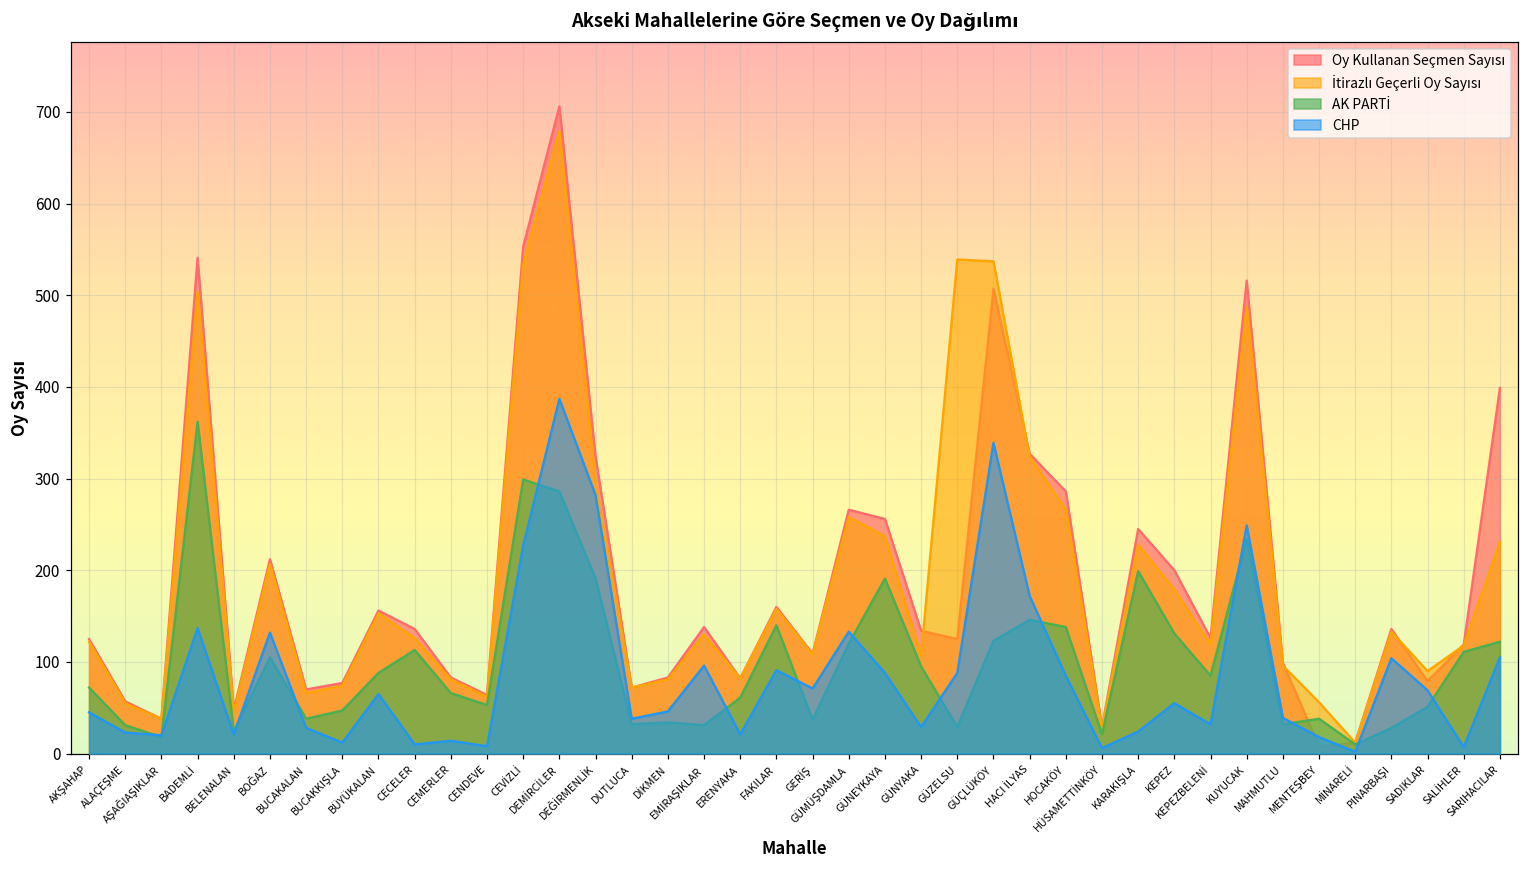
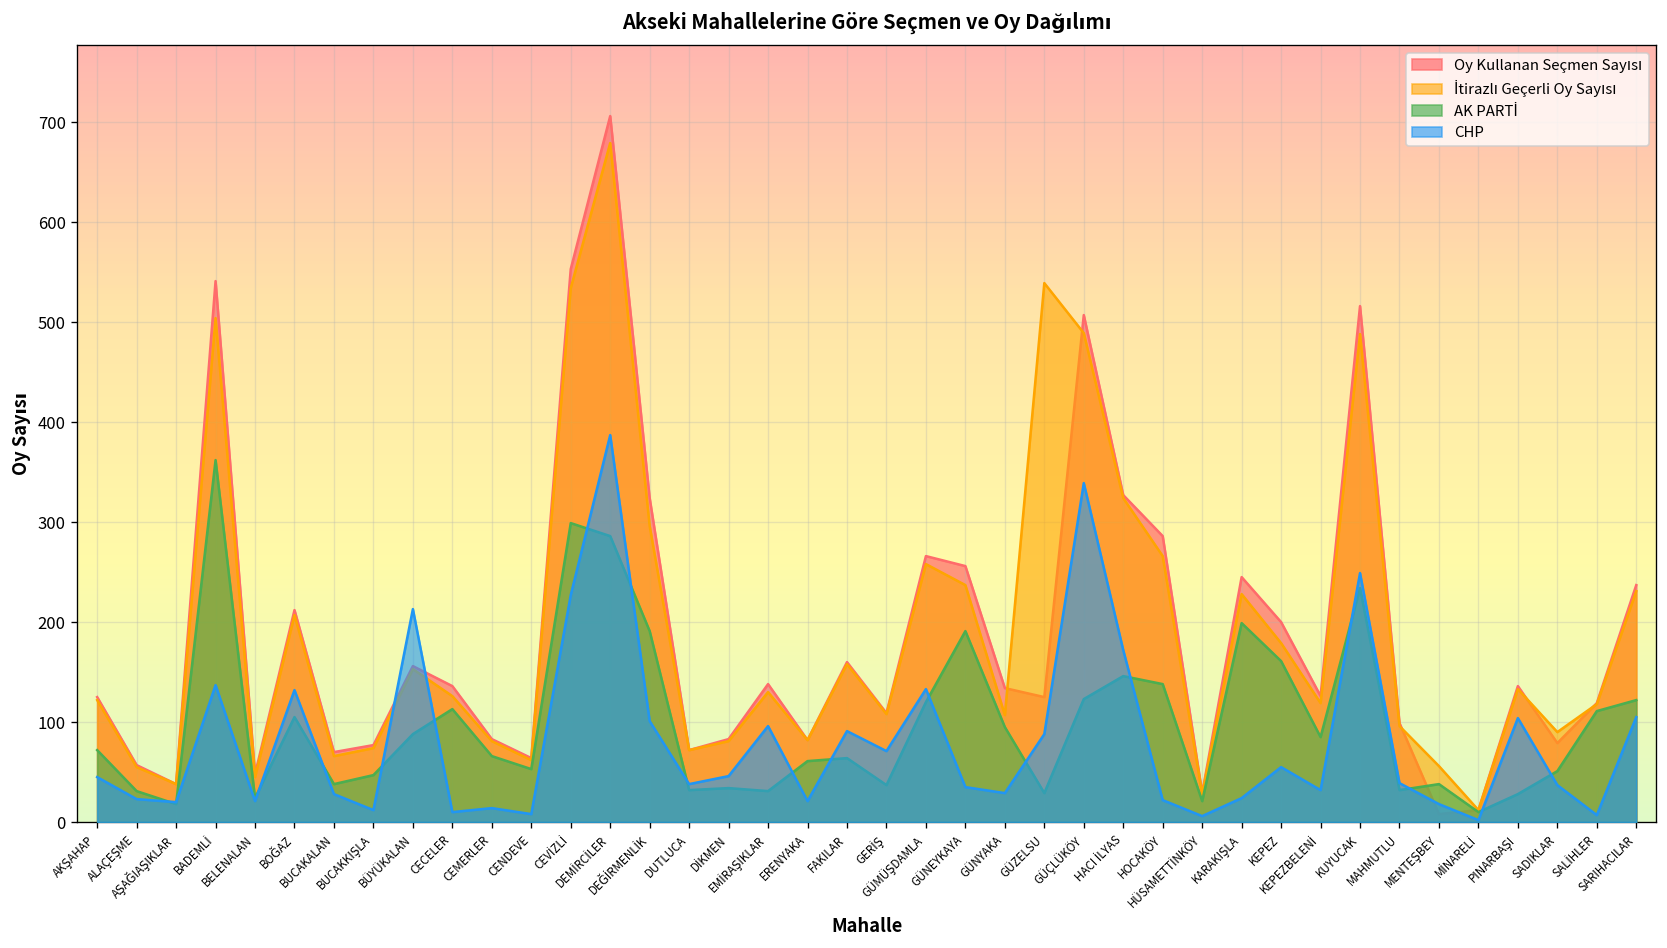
CHP, BÜYÜKALAN: 70 -> 210
CHP, DEĞİRMENLİK: 280 -> 100
AK PARTİ, FAKILAR: 140 -> 60
CHP, GÜNEYKAYA: 90 -> 40
İtirazlı Geçerli Oy Sayısı, GÜÇLÜKÖY: 540 -> 490
CHP, HOCAKÖY: 90 -> 20
AK PARTİ, KEPEZ: 130 -> 160
CHP, SADIKLAR: 70 -> 40
Oy Kullanan Seçmen Sayısı, SARIHACILAR: 400 -> 240
